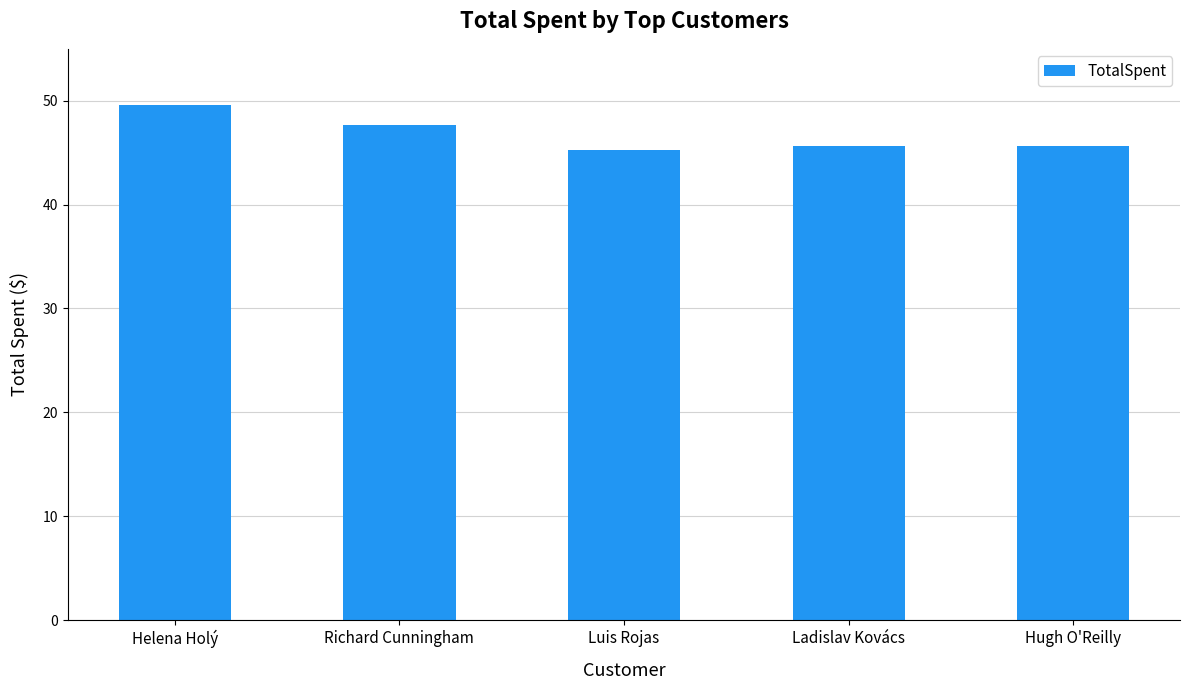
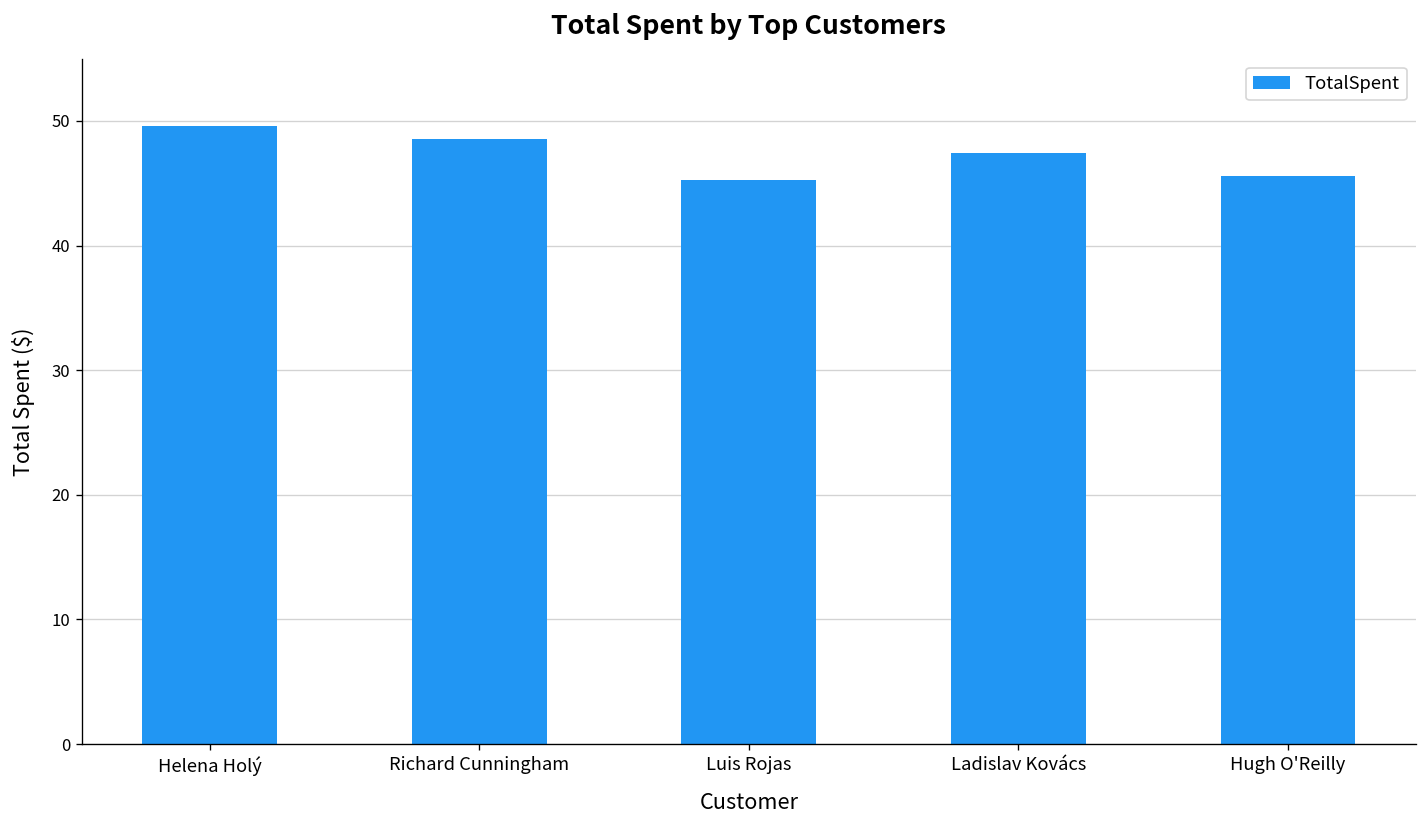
Richard Cunningham: 47.6 -> 48.6
Ladislav Kovács: 45.6 -> 47.4
